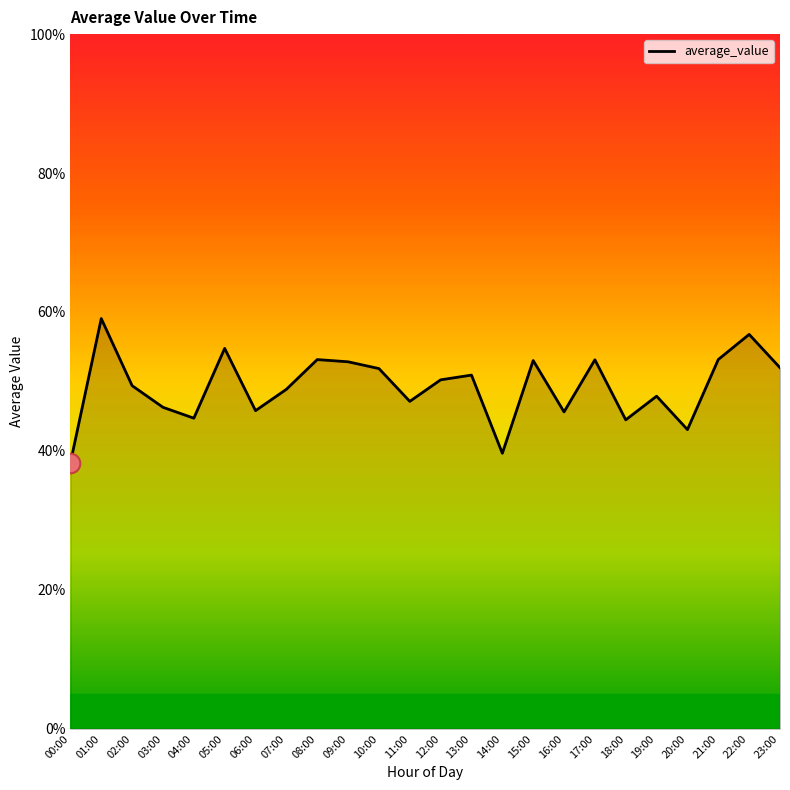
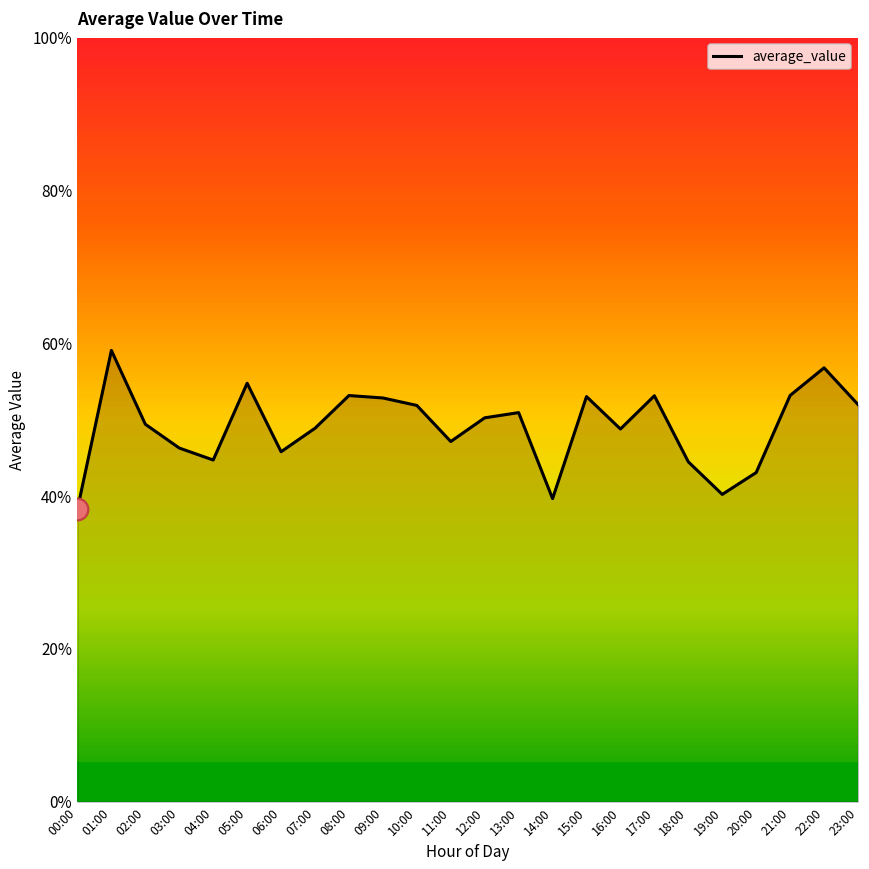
average_value, 16:00: 46% -> 49%
average_value, 19:00: 48% -> 40%
